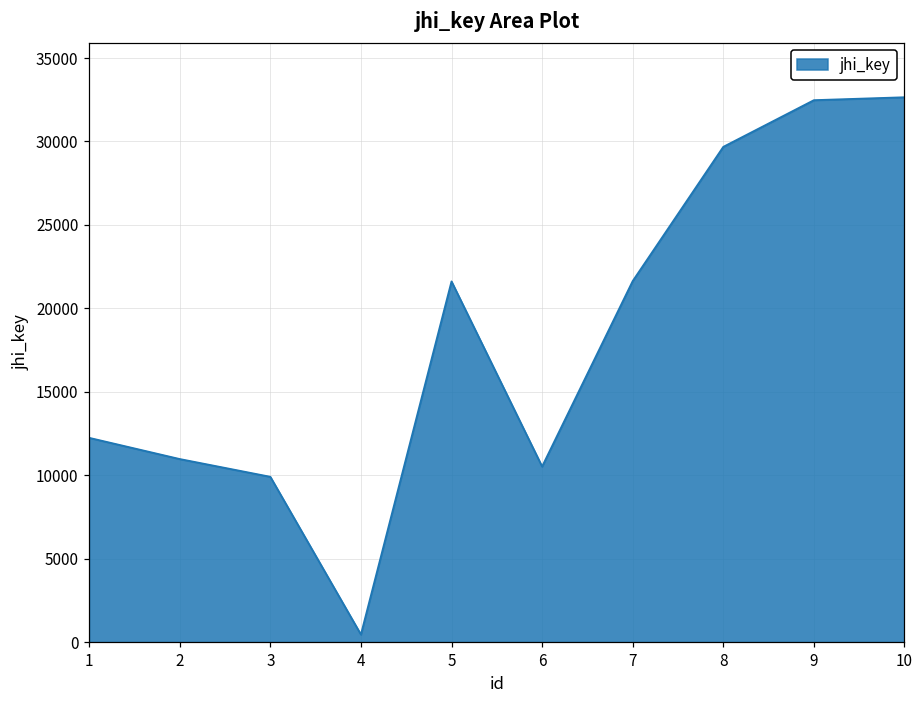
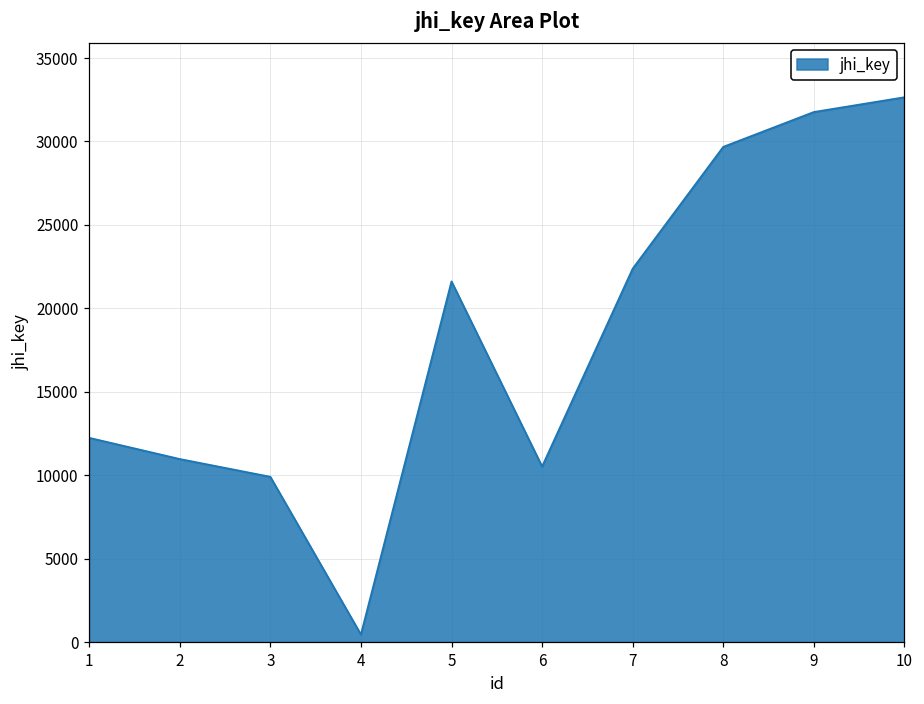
7: 21600 -> 22400
9: 32500 -> 31800
